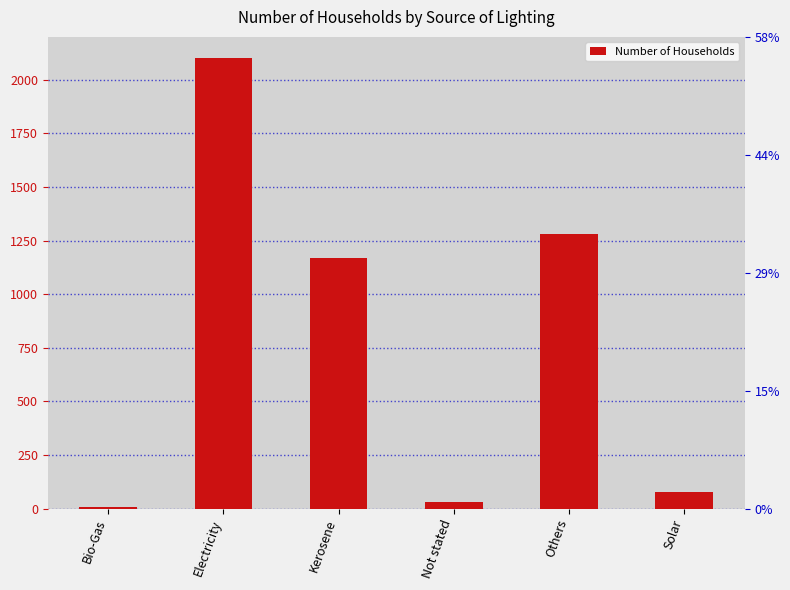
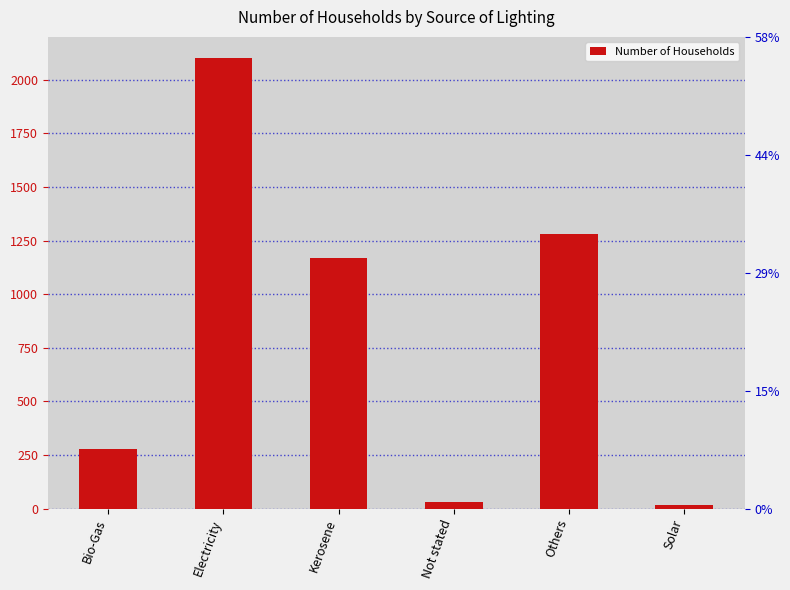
Bio-Gas: 10 -> 280
Solar: 80 -> 20
